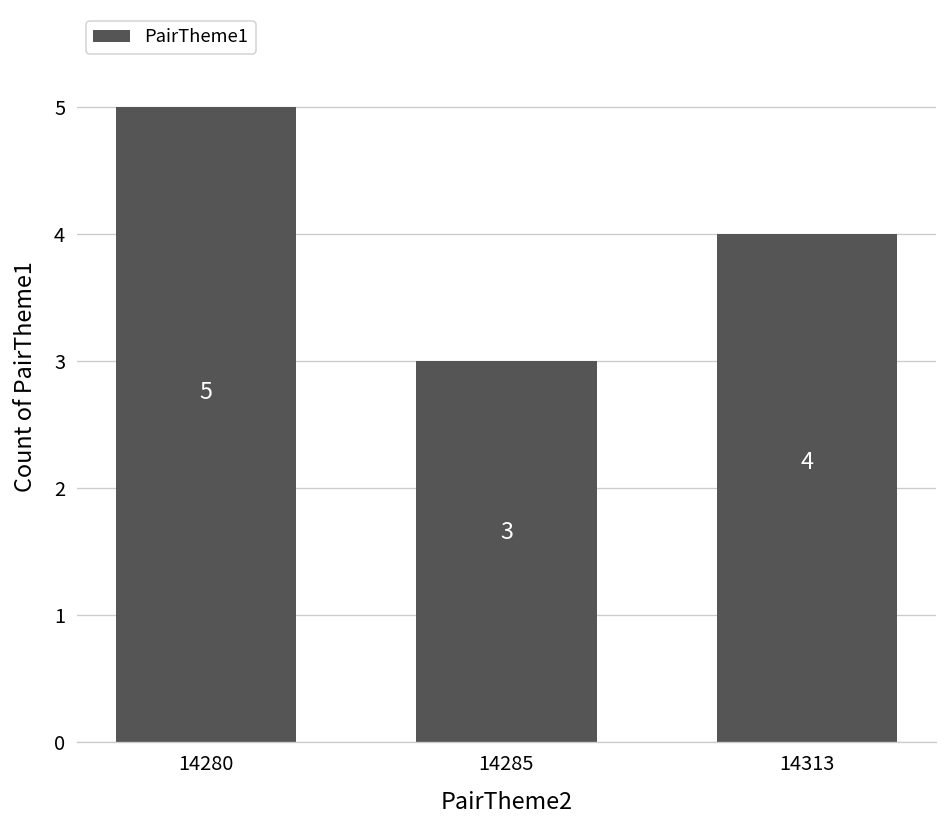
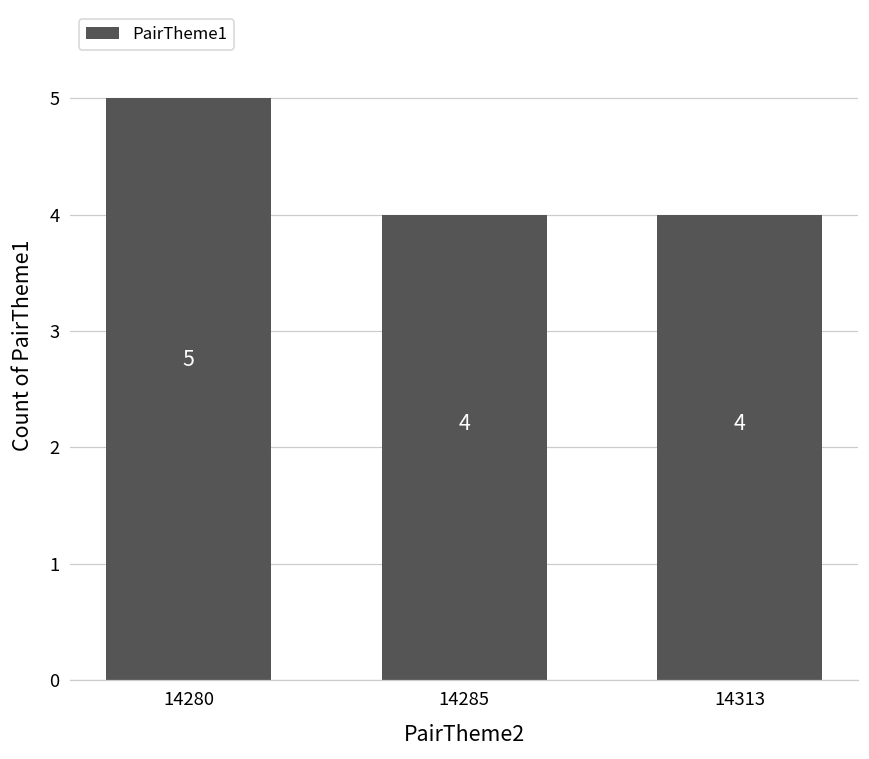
14285: 3 -> 4
